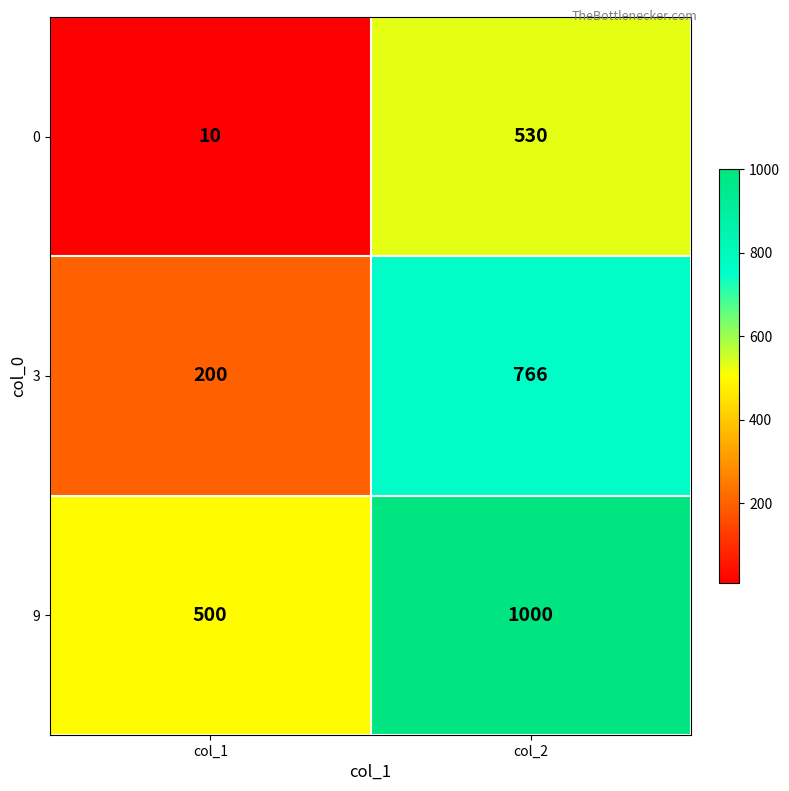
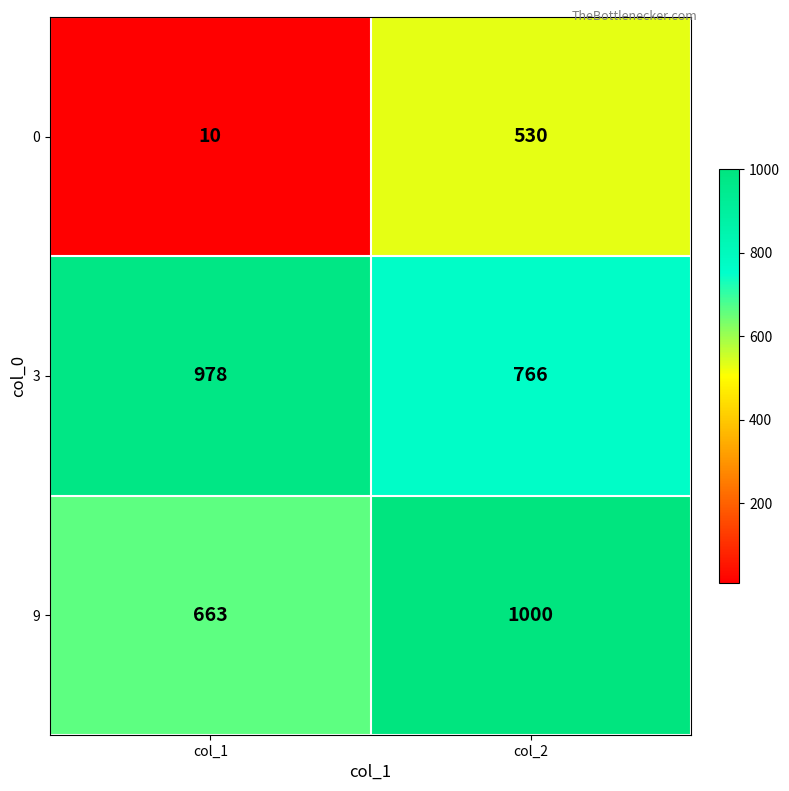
3, col_1: 200 -> 978
9, col_1: 500 -> 663
